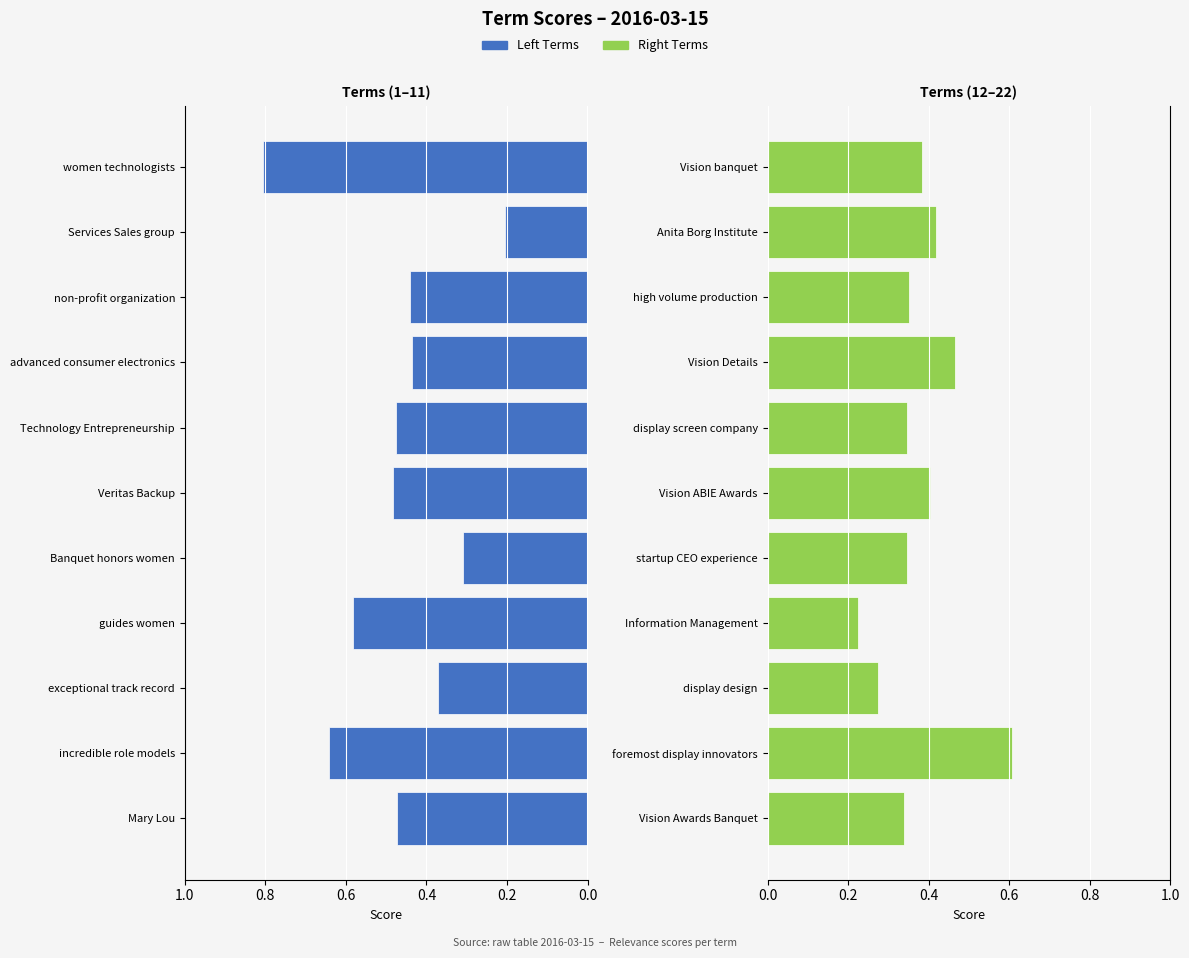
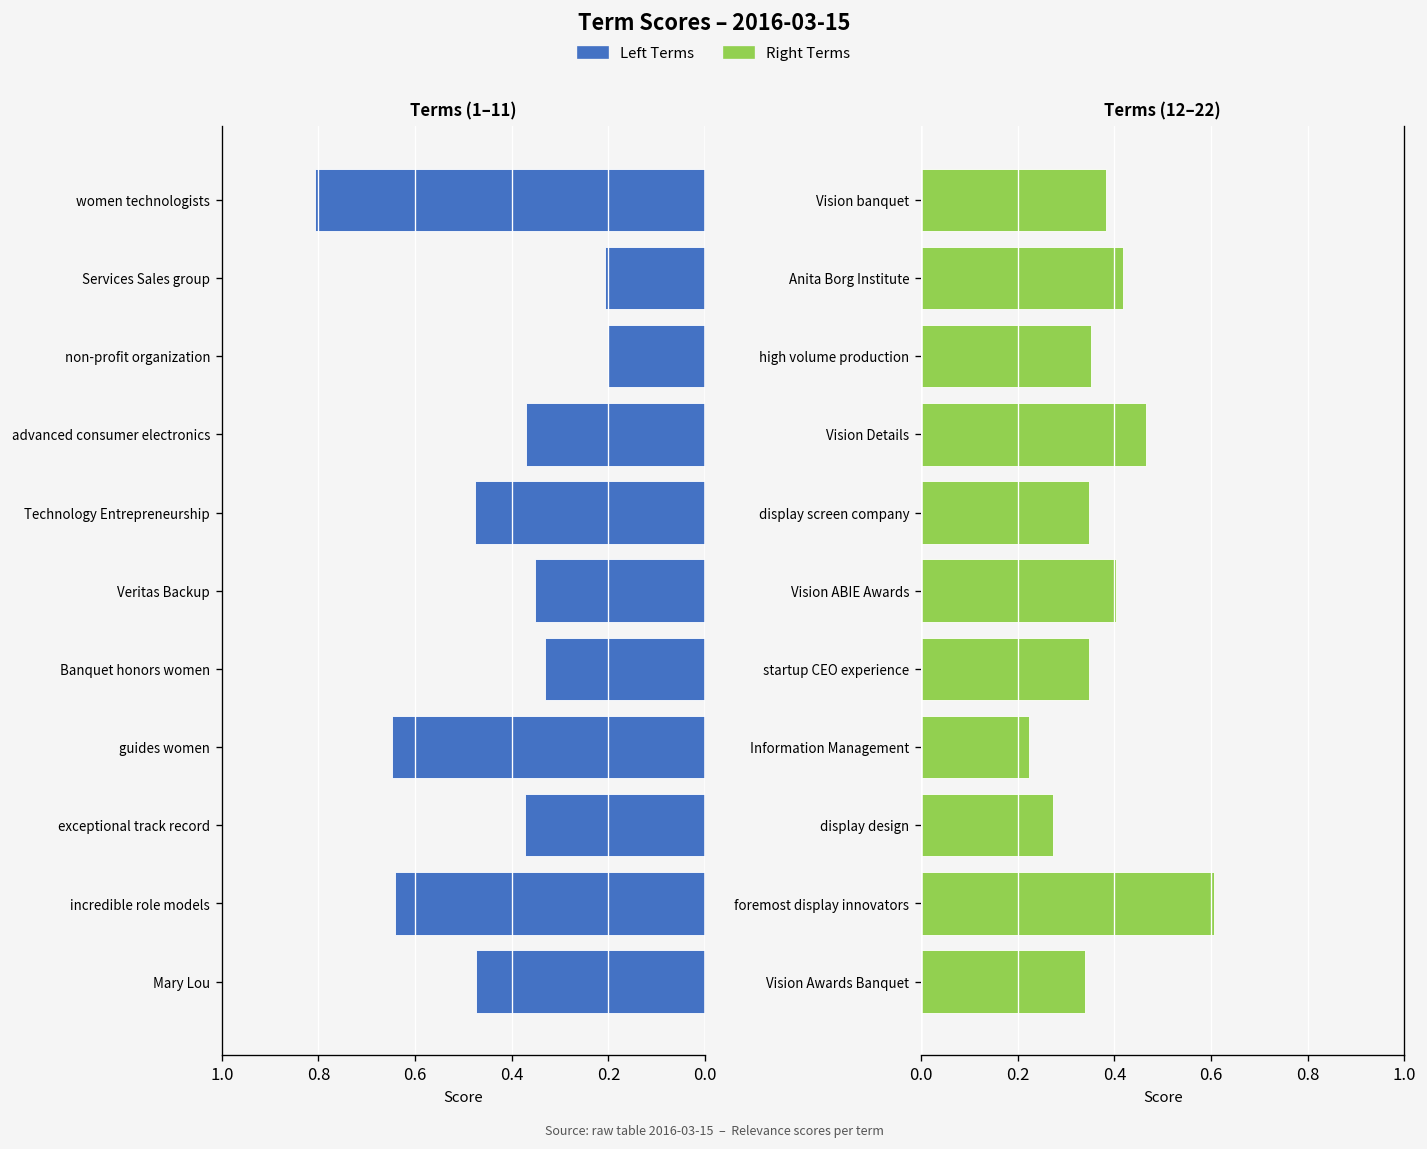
Terms (1–11), non-profit organization: 0.44 -> 0.20
Terms (1–11), advanced consumer electronics: 0.44 -> 0.37
Terms (1–11), Veritas Backup: 0.48 -> 0.35
Terms (1–11), Banquet honors women: 0.31 -> 0.33
Terms (1–11), guides women: 0.58 -> 0.65
